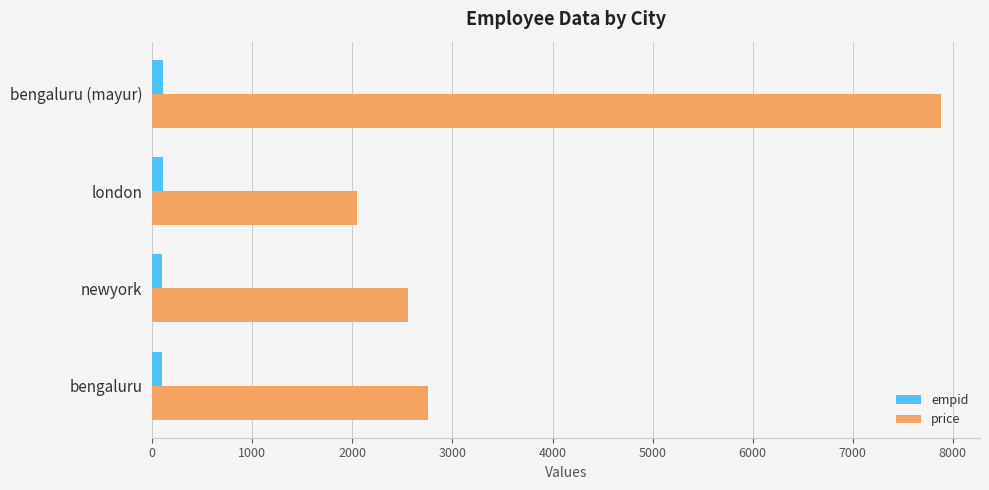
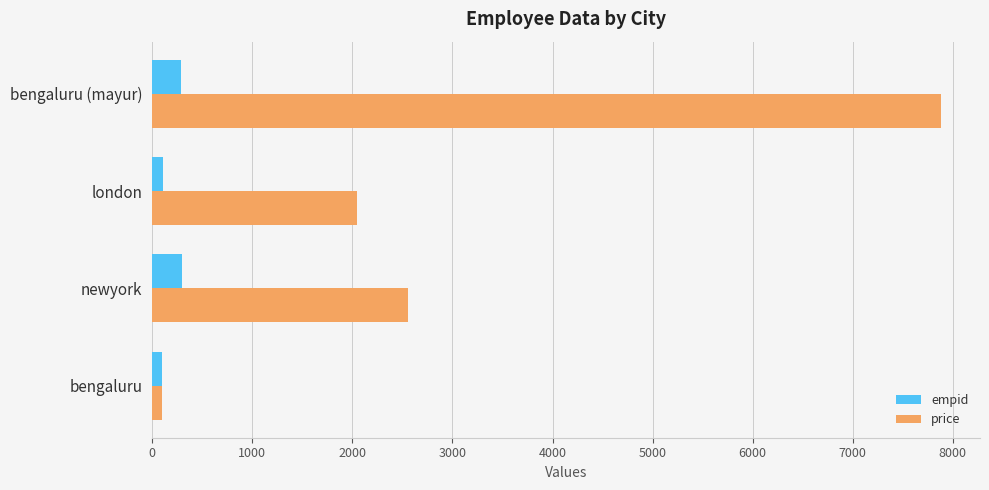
empid, bengaluru (mayur): 100 -> 290
empid, newyork: 100 -> 290
price, bengaluru: 2750 -> 100
